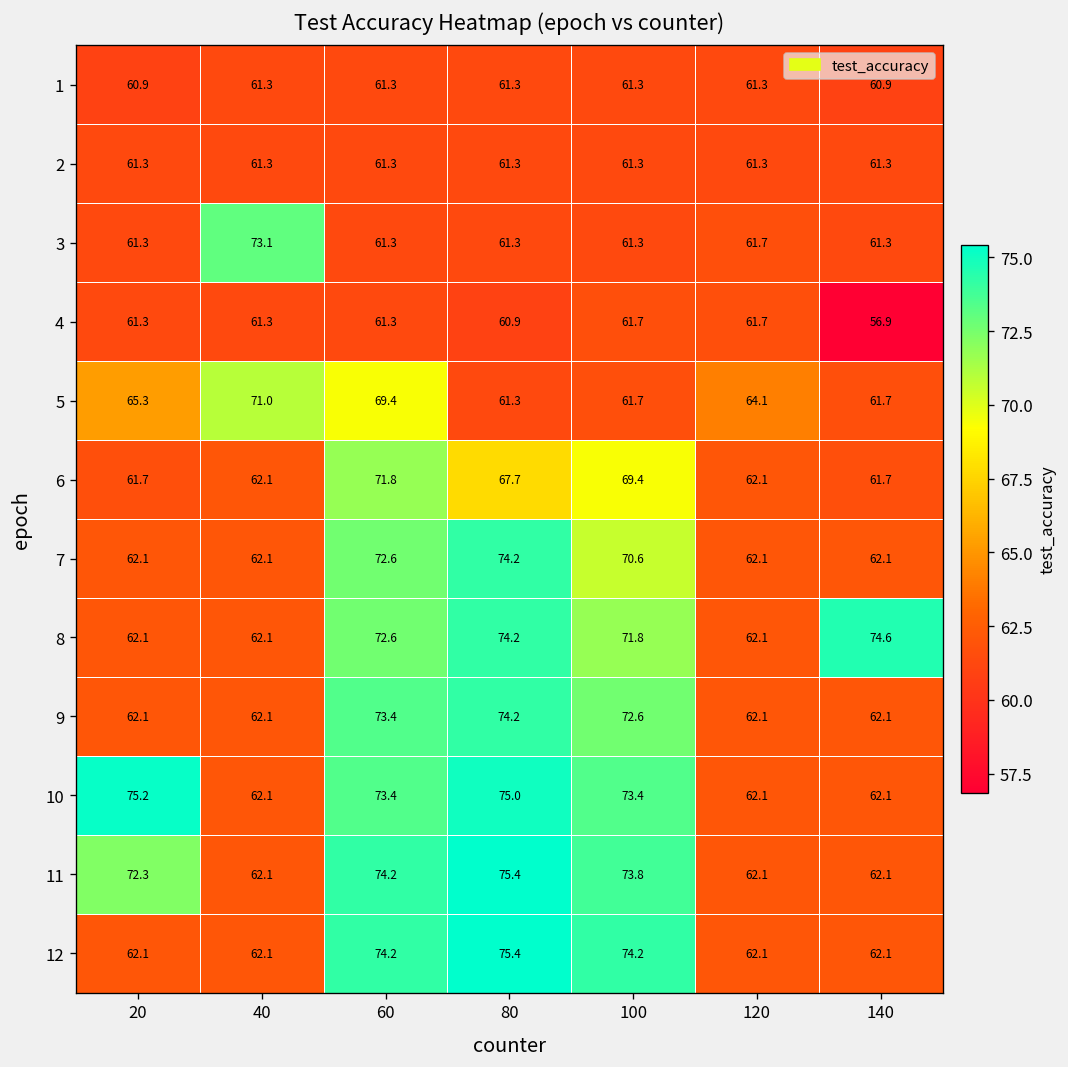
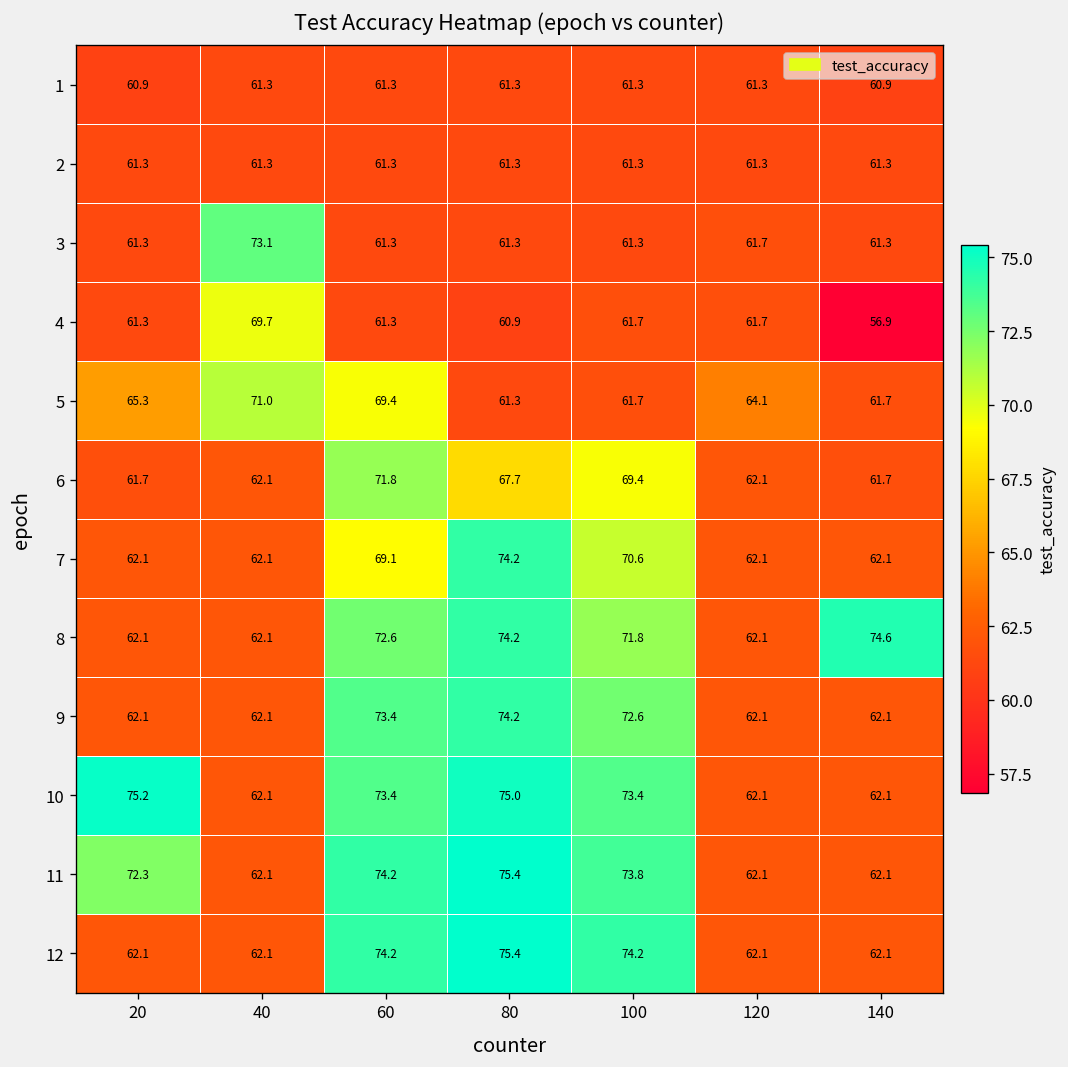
4, 40: 61.3 -> 69.7
7, 60: 72.6 -> 69.1
